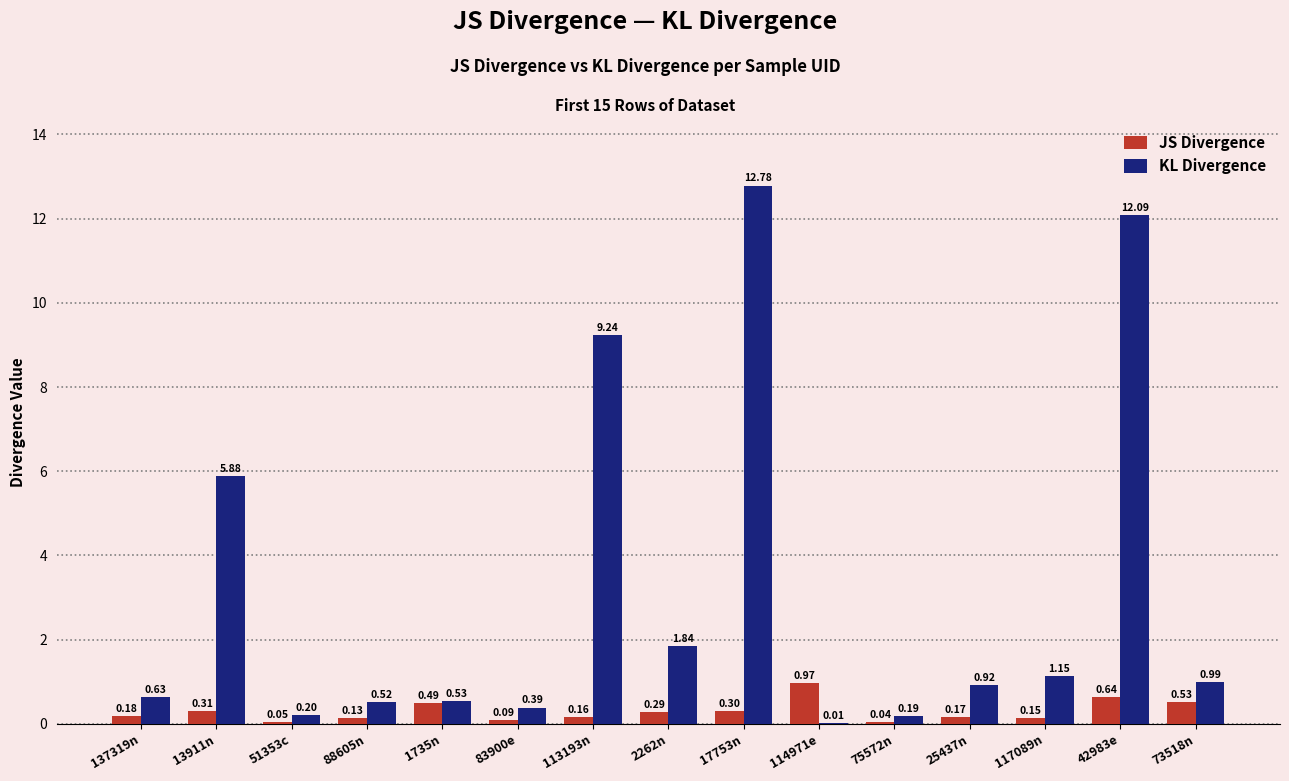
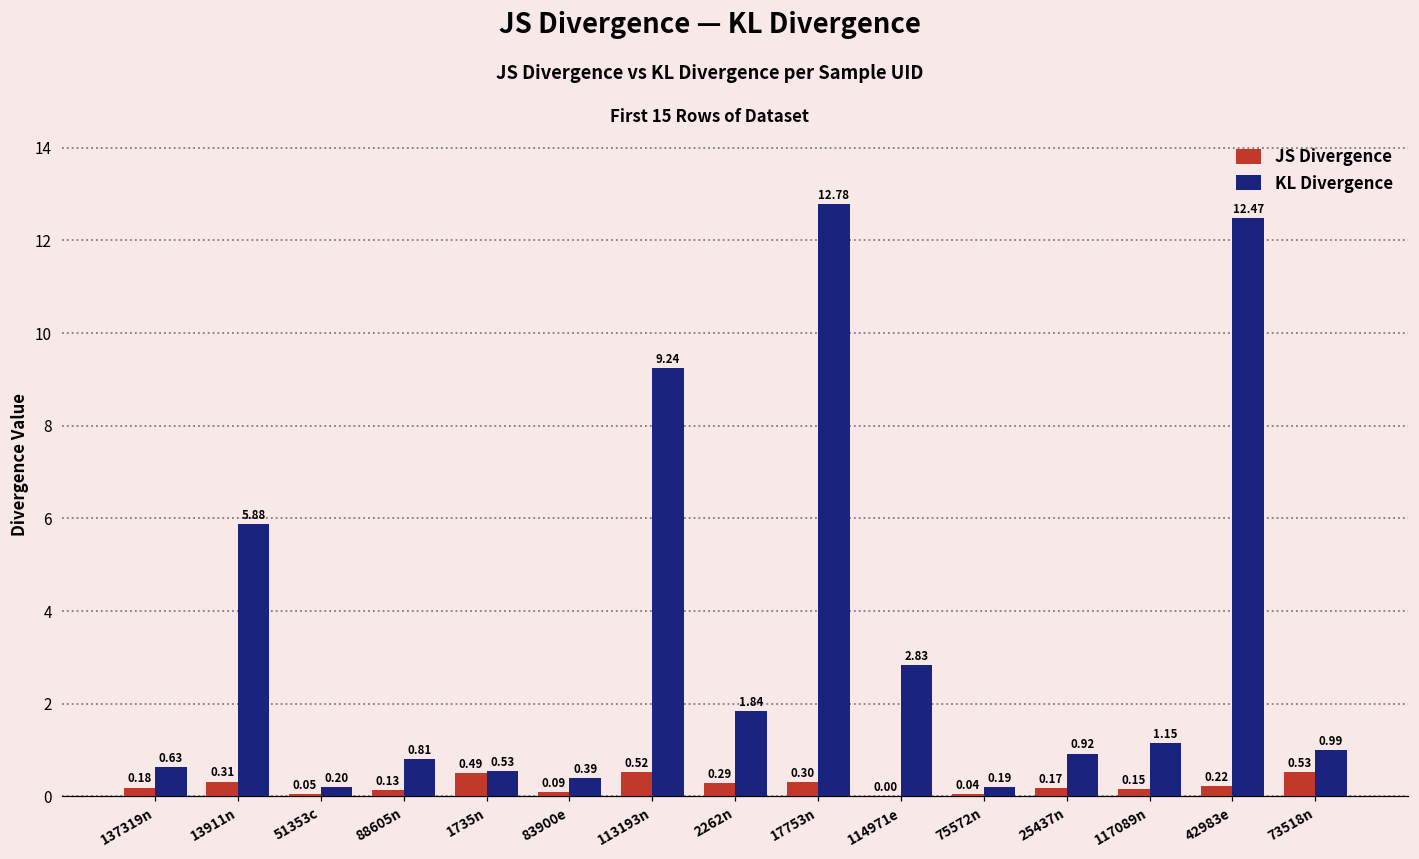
KL Divergence, 88605n: 0.52 -> 0.81
JS Divergence, 113193n: 0.16 -> 0.52
JS Divergence, 114971e: 0.97 -> 0.00
KL Divergence, 114971e: 0.01 -> 2.83
JS Divergence, 42983e: 0.64 -> 0.22
KL Divergence, 42983e: 12.09 -> 12.47
